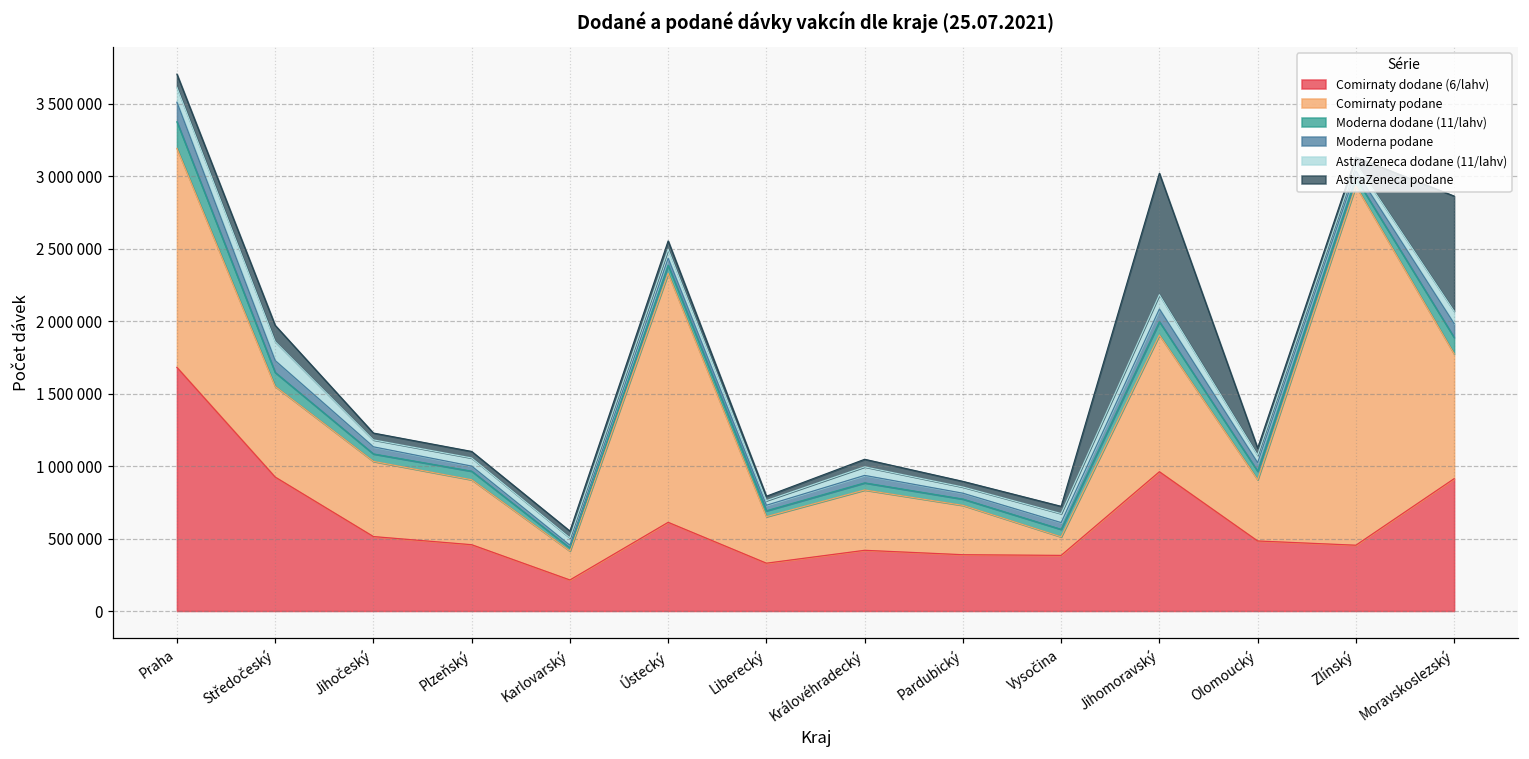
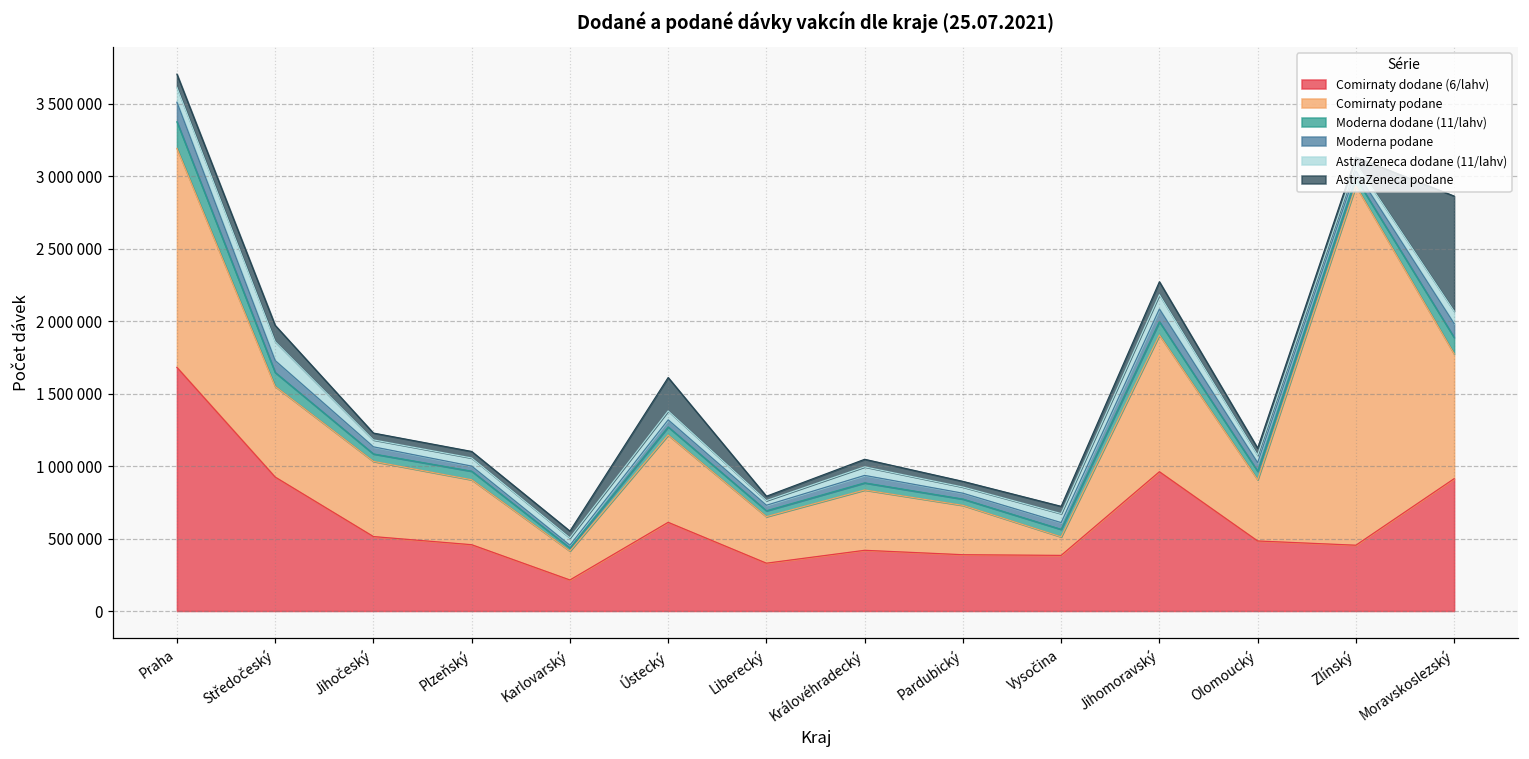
Comirnaty podane, Ústecký: 1720000 -> 600000
AstraZeneca podane, Ústecký: 60000 -> 230000
AstraZeneca podane, Jihomoravský: 840000 -> 90000
